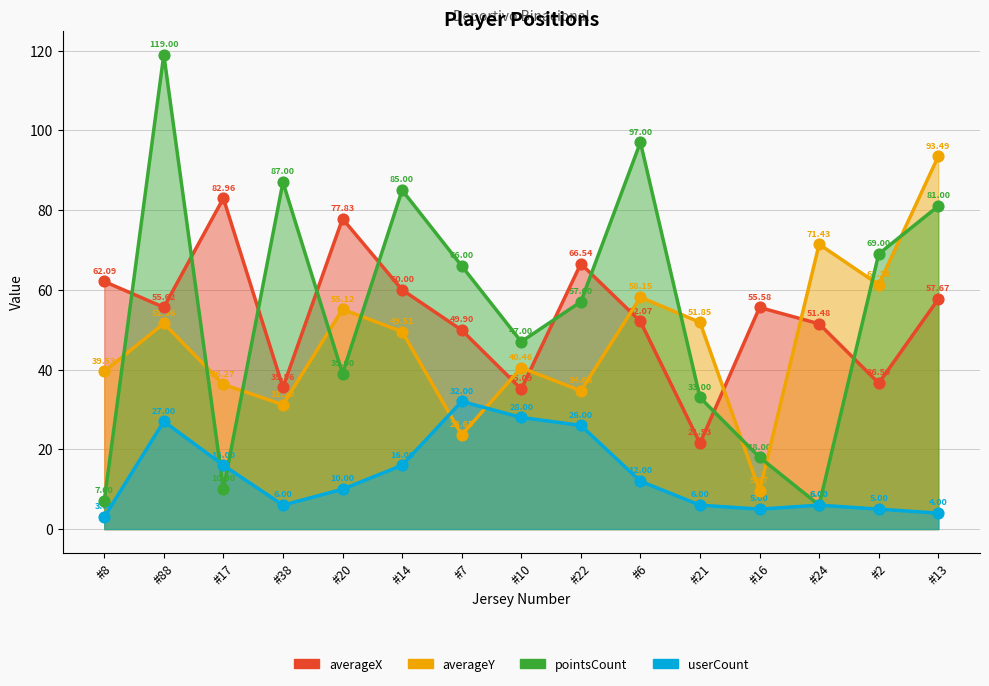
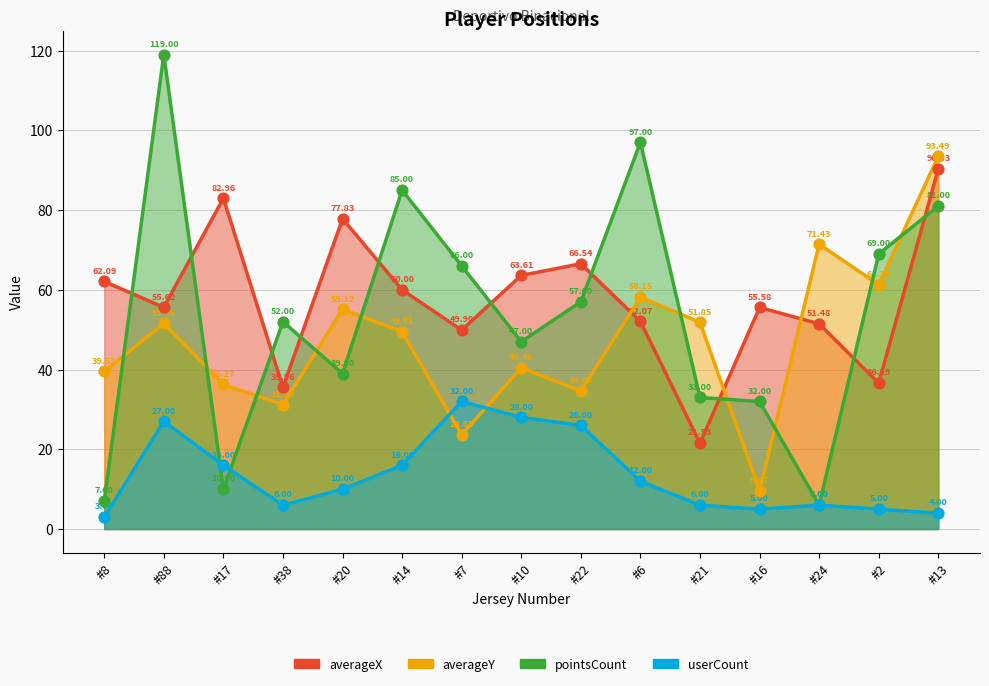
pointsCount, #38: 87.00 -> 52.00
averageX, #10: 35.09 -> 63.61
pointsCount, #16: 18.00 -> 32.00
averageX, #13: 57.67 -> 90.33
